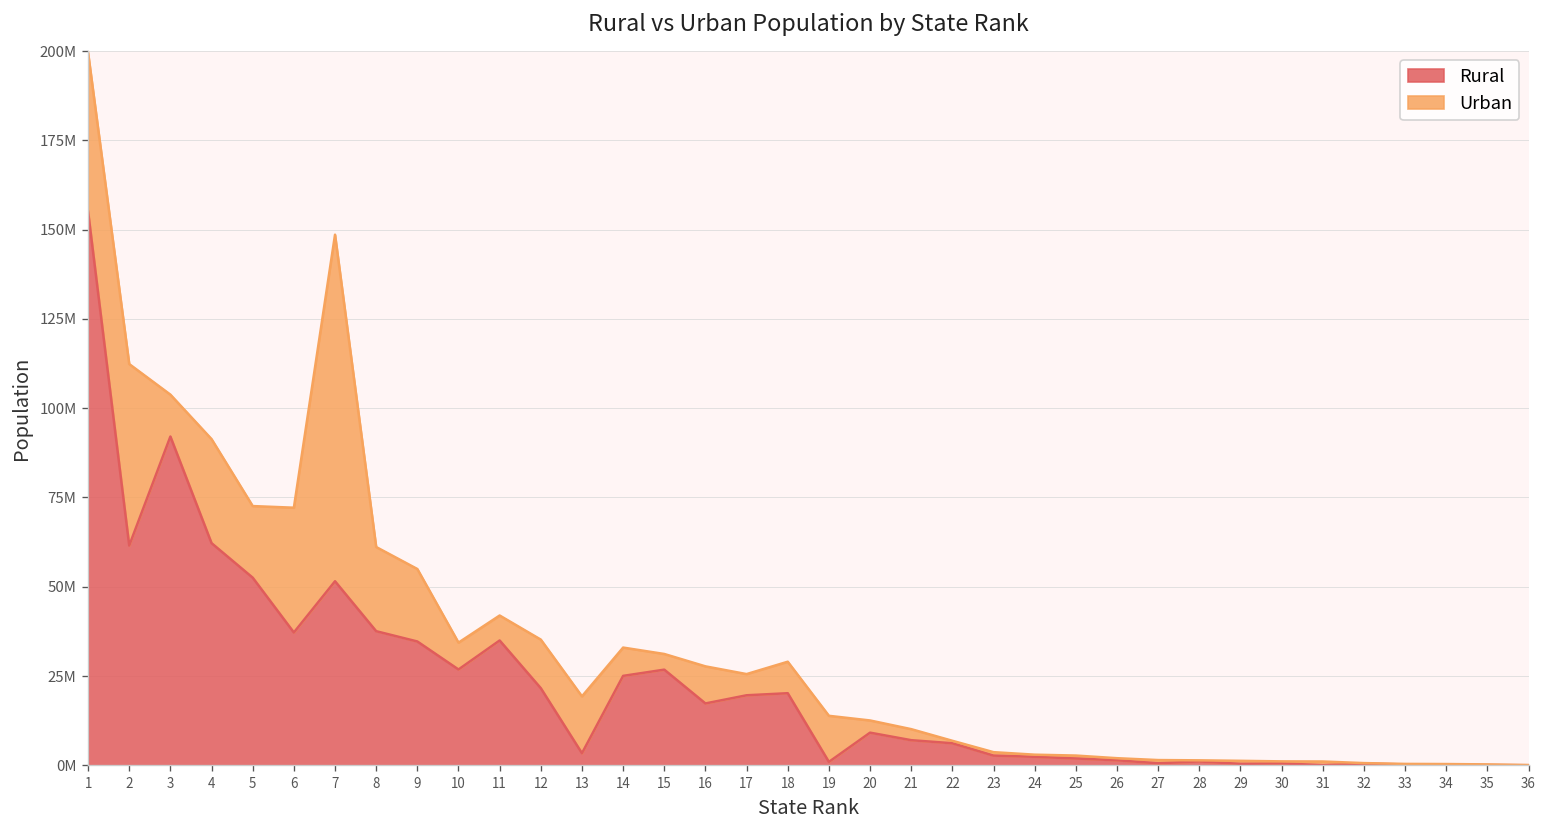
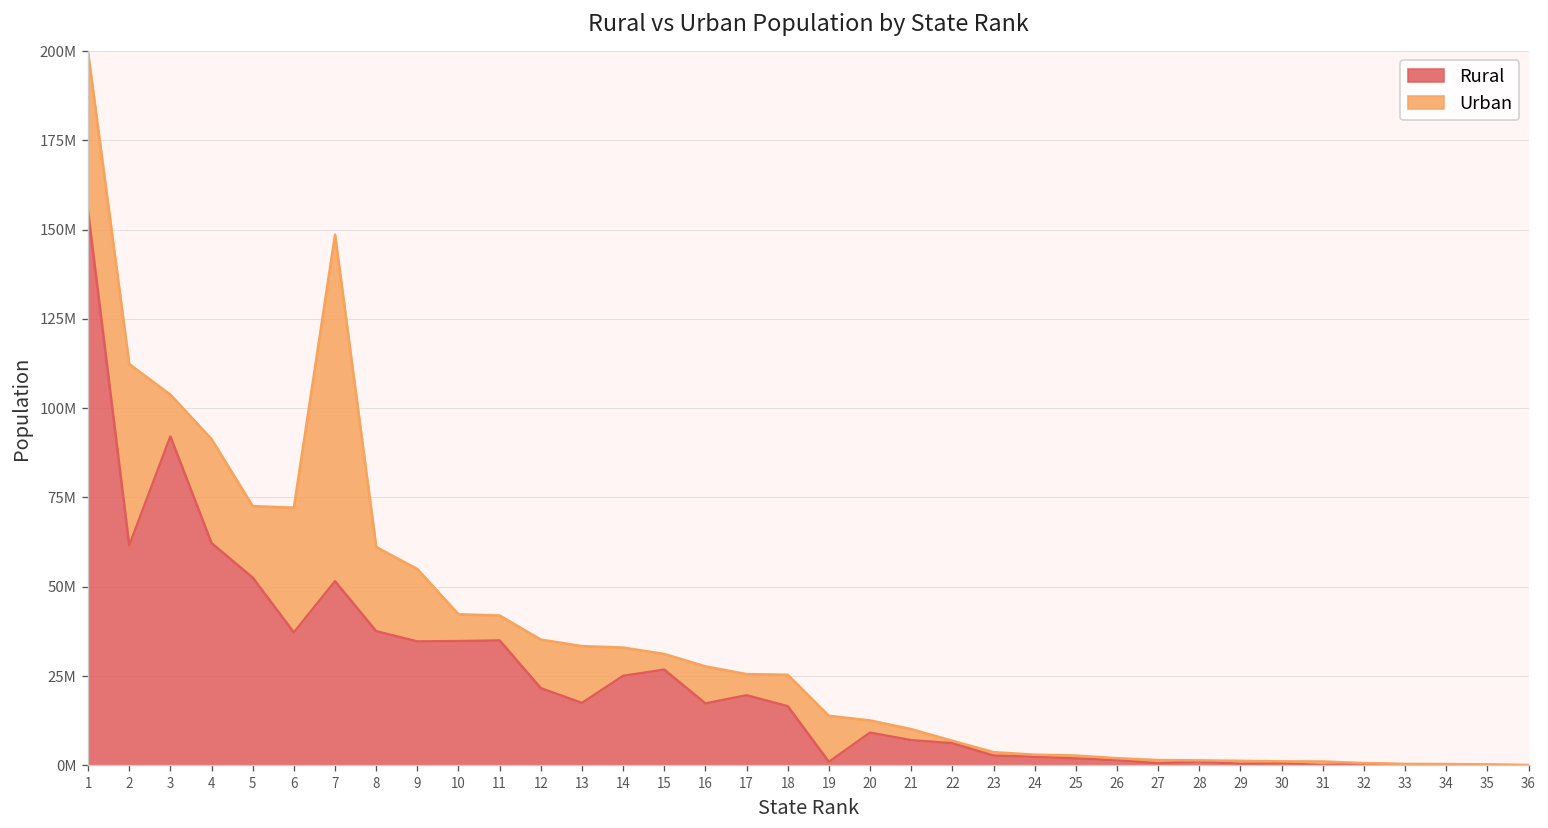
Rural, 10: 27000000 -> 35000000
Rural, 13: 3000000 -> 17000000
Rural, 18: 20000000 -> 17000000
